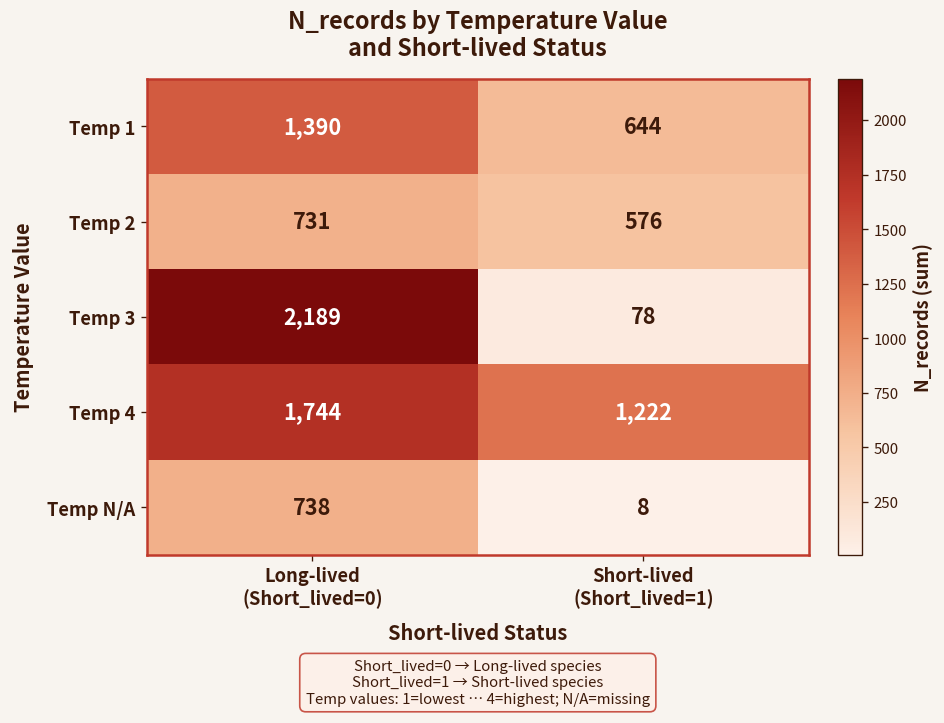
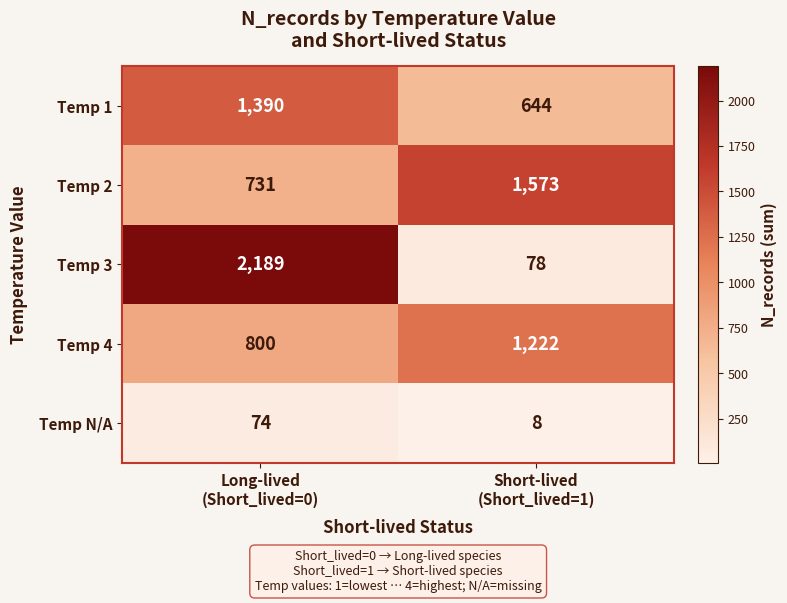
Temp 2, Short-lived (Short_lived=1): 576 -> 1,573
Temp 4, Long-lived (Short_lived=0): 1,744 -> 800
Temp N/A, Long-lived (Short_lived=0): 738 -> 74
